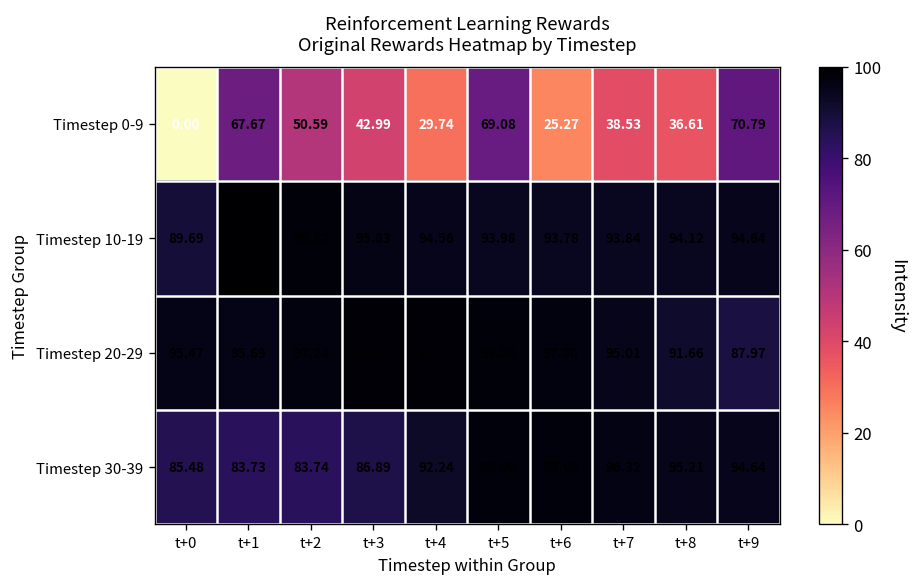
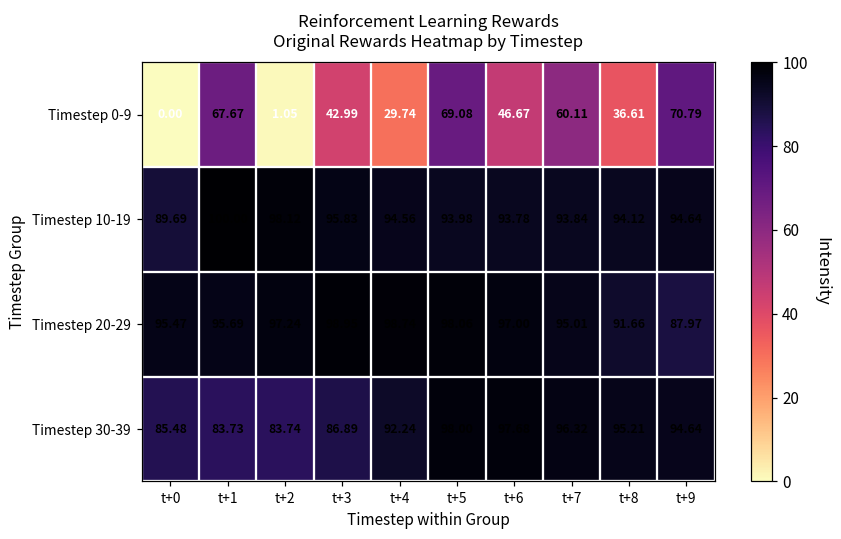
Timestep 0-9, t+2: 50.59 -> 1.05
Timestep 0-9, t+6: 25.27 -> 46.67
Timestep 0-9, t+7: 38.53 -> 60.11
